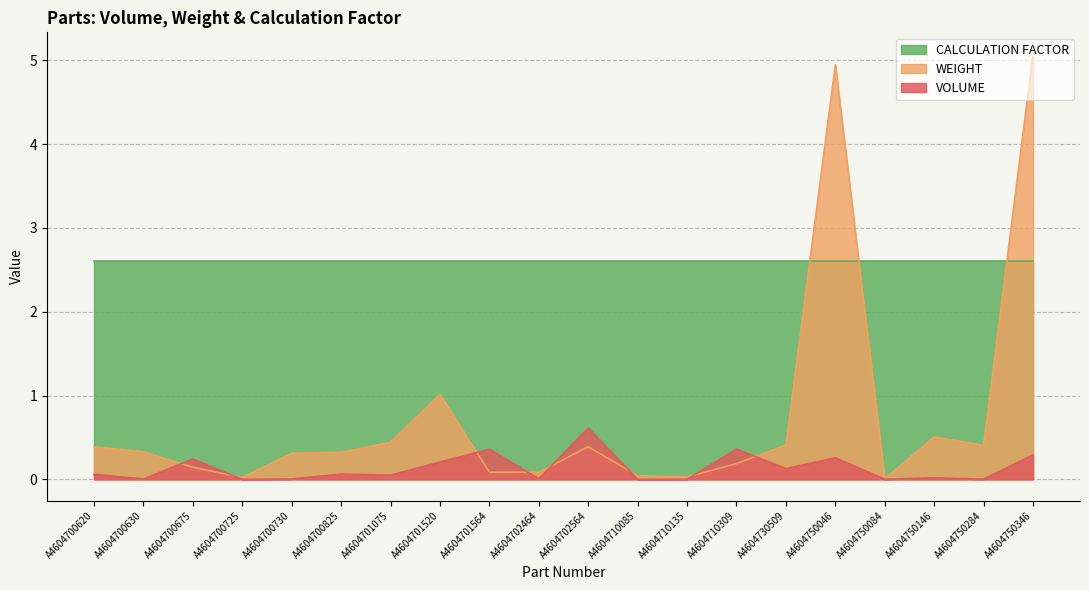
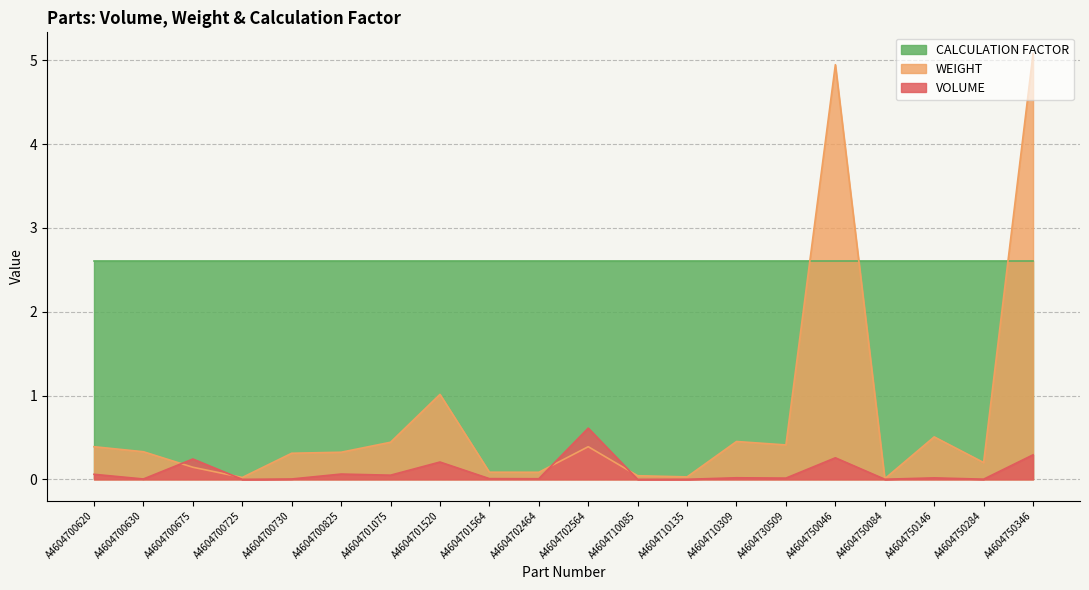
VOLUME, A4604701564: 0.4 -> 0.0
WEIGHT, A4604710309: 0.2 -> 0.5
VOLUME, A4604710309: 0.4 -> 0.0
VOLUME, A4604730509: 0.1 -> 0.0
WEIGHT, A4604750284: 0.4 -> 0.2
